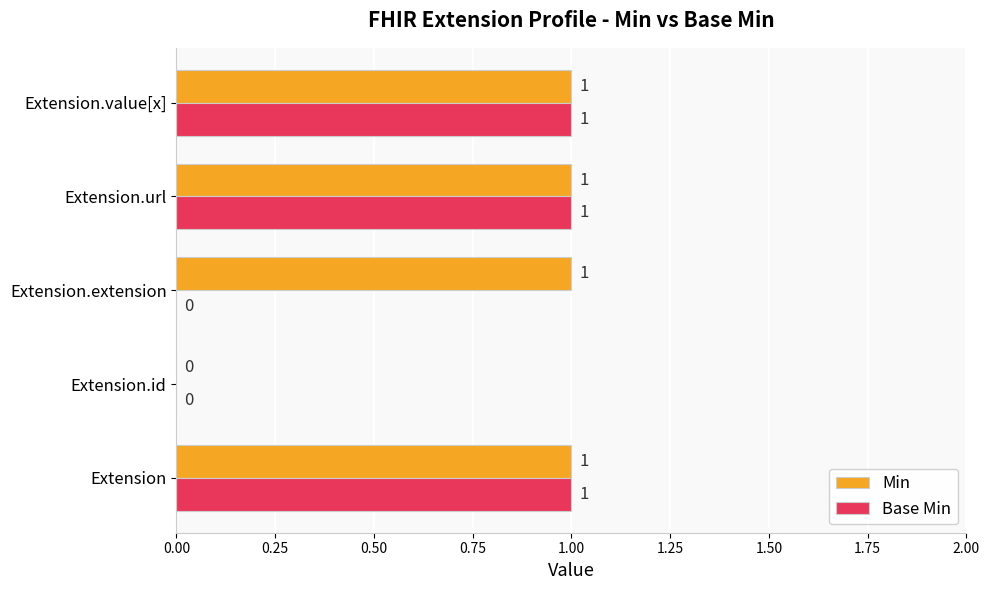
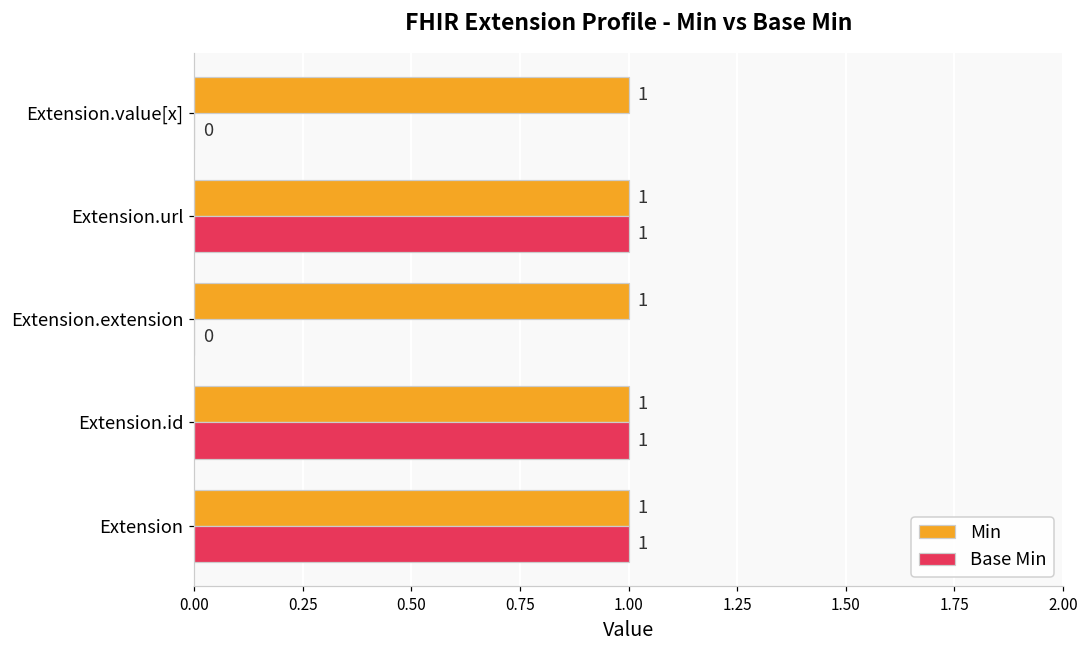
Base Min, Extension.value[x]: 1 -> 0
Min, Extension.id: 0 -> 1
Base Min, Extension.id: 0 -> 1
